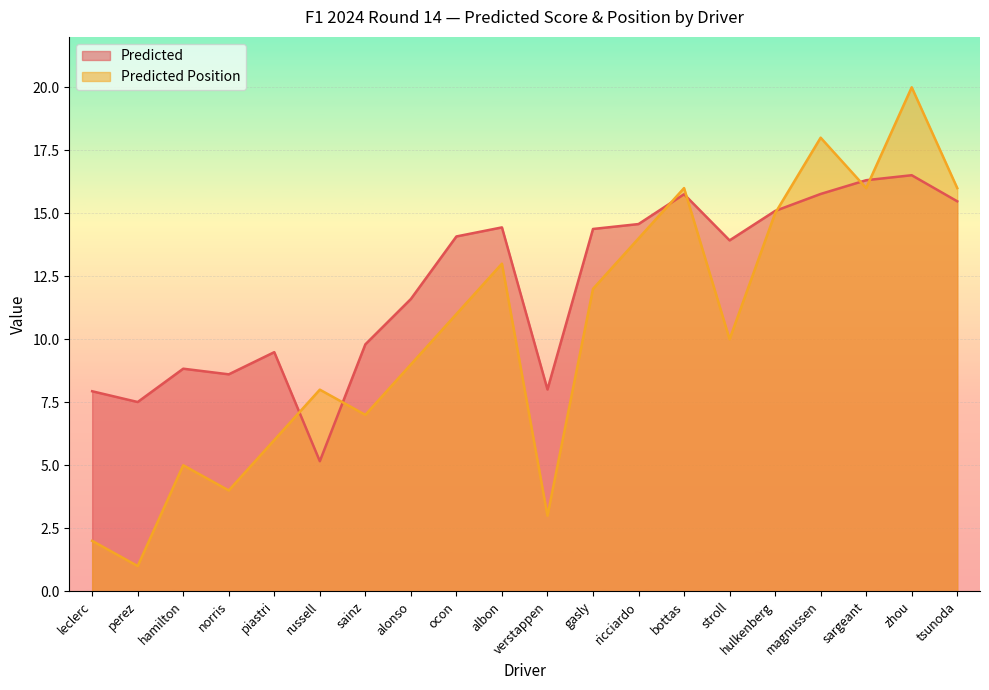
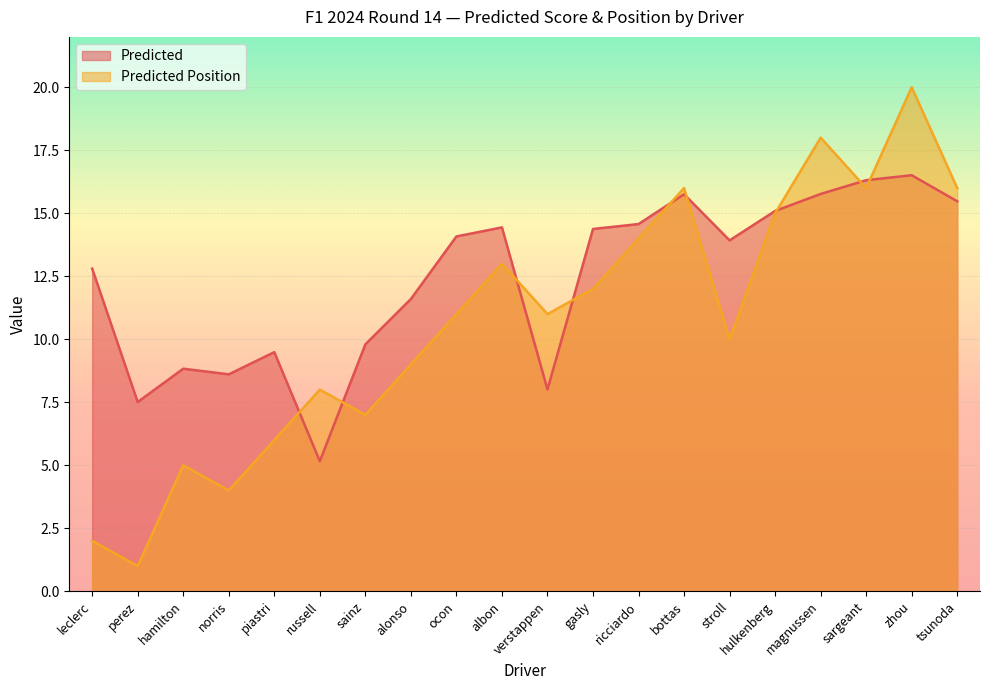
Predicted, leclerc: 7.9 -> 12.8
Predicted Position, verstappen: 3 -> 11
